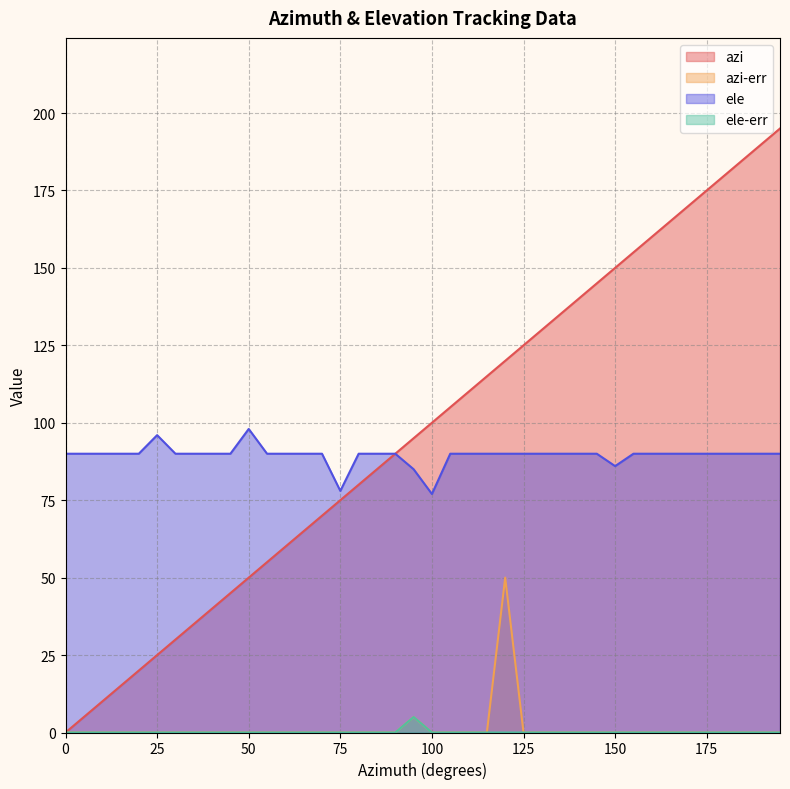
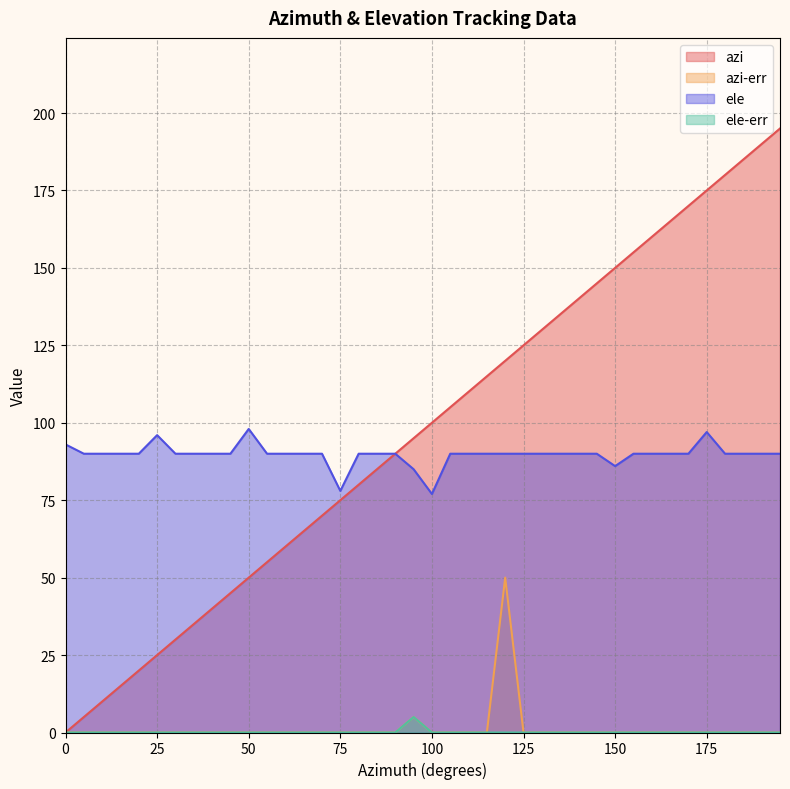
ele, 0: 90 -> 93
ele, 175: 90 -> 97
